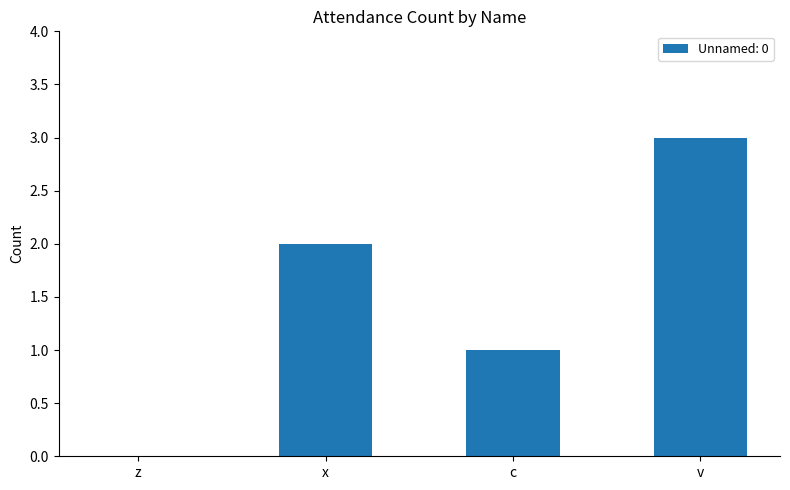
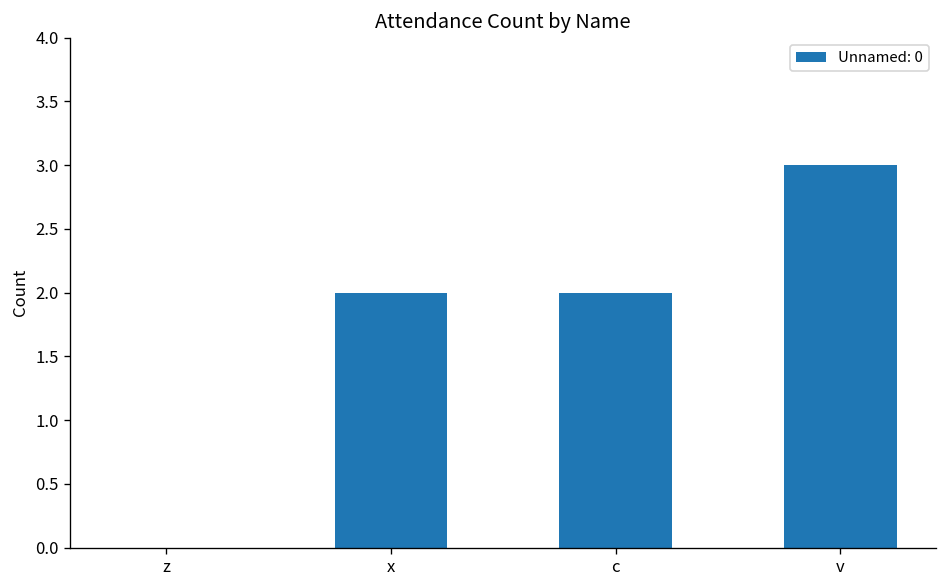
c: 1 -> 2
